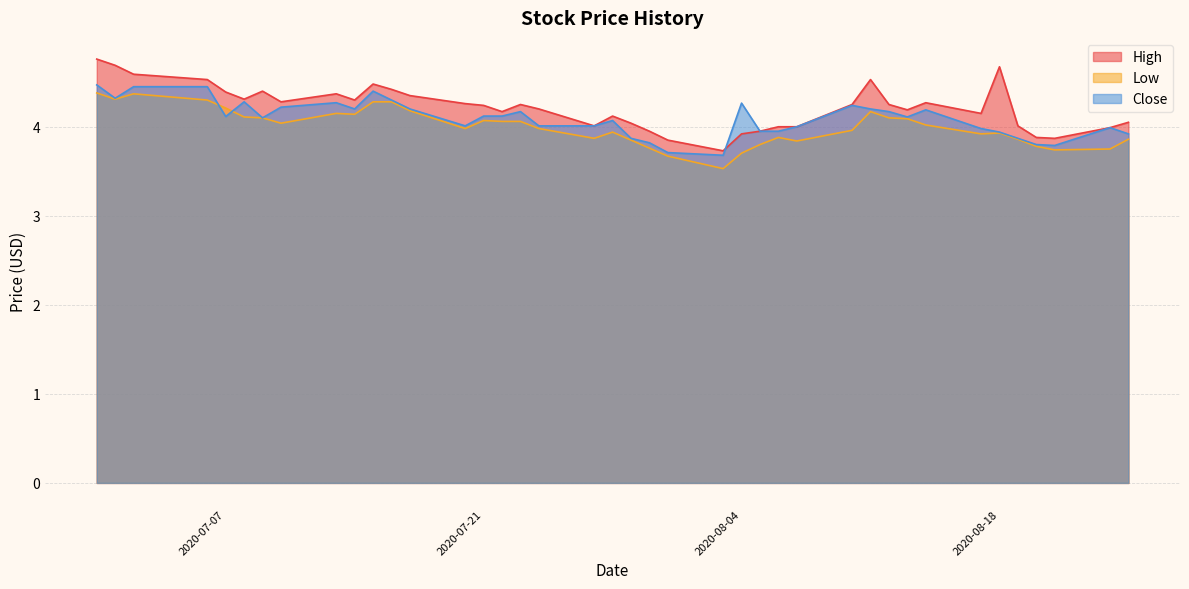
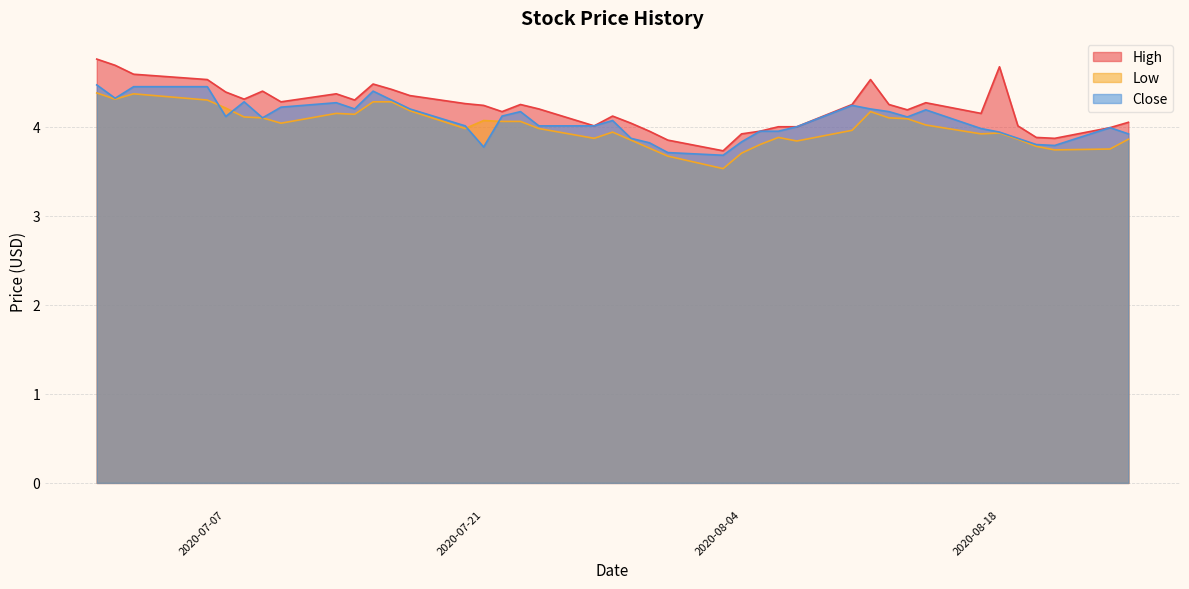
Close, 2020-07-21: 4.1 -> 3.8
Close, 2020-08-04: 4.3 -> 3.8
